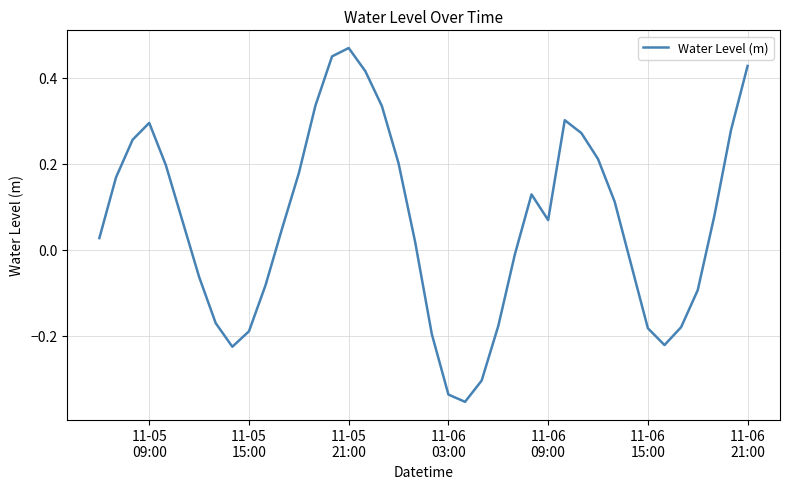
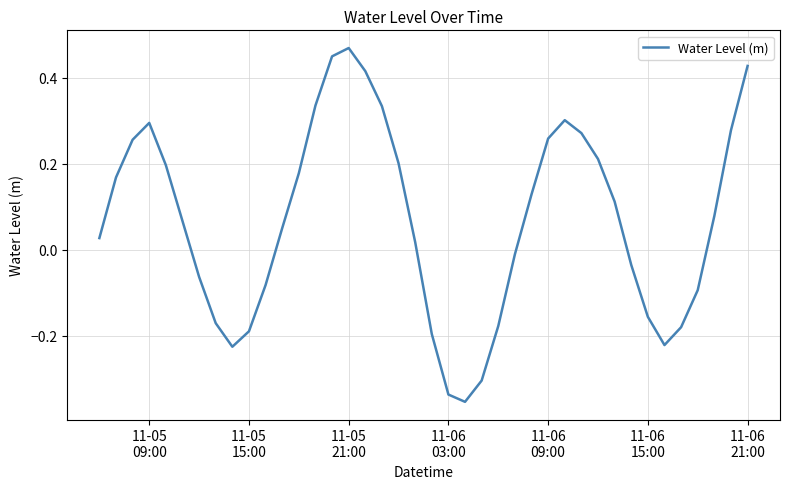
11-06 09:00: 0.07 -> 0.26
11-06 15:00: -0.18 -> -0.16
